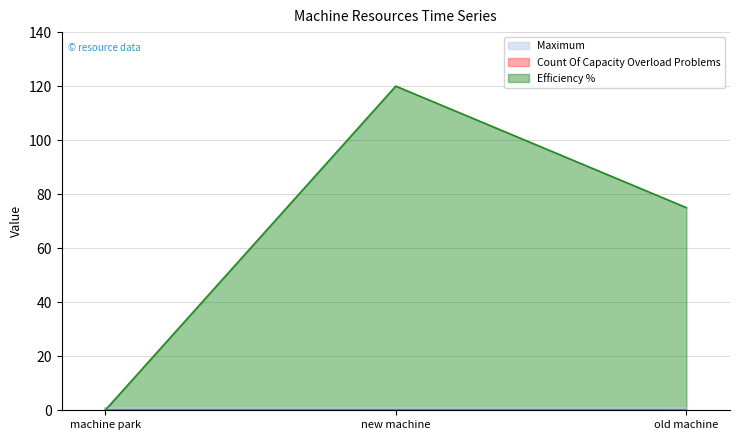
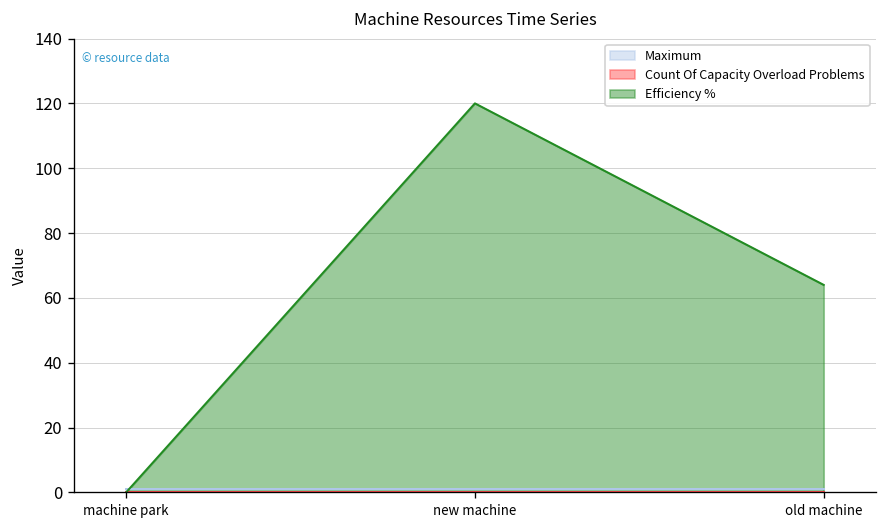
Efficiency %, old machine: 75 -> 64
